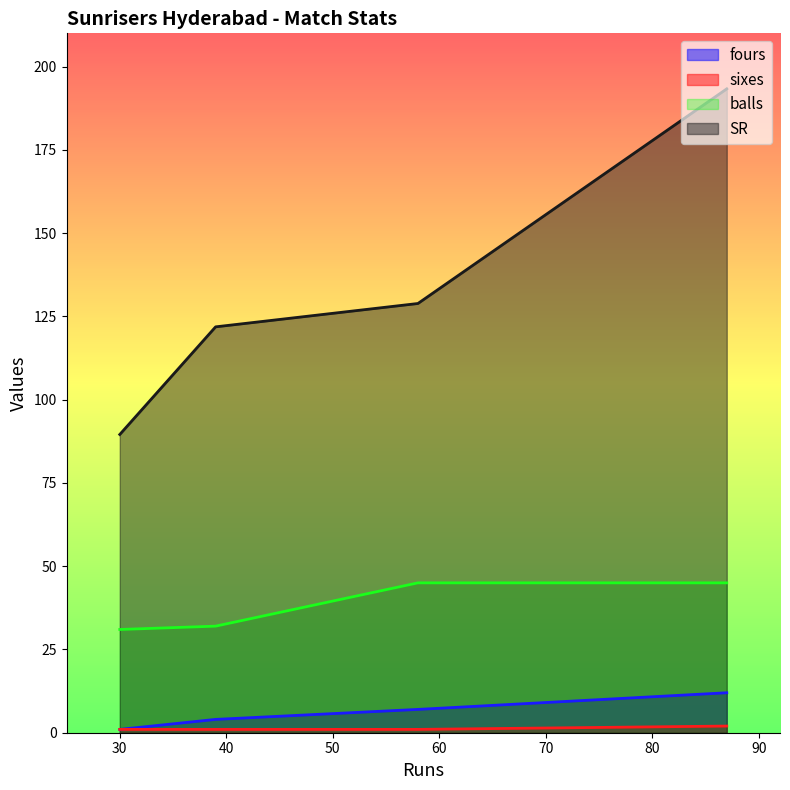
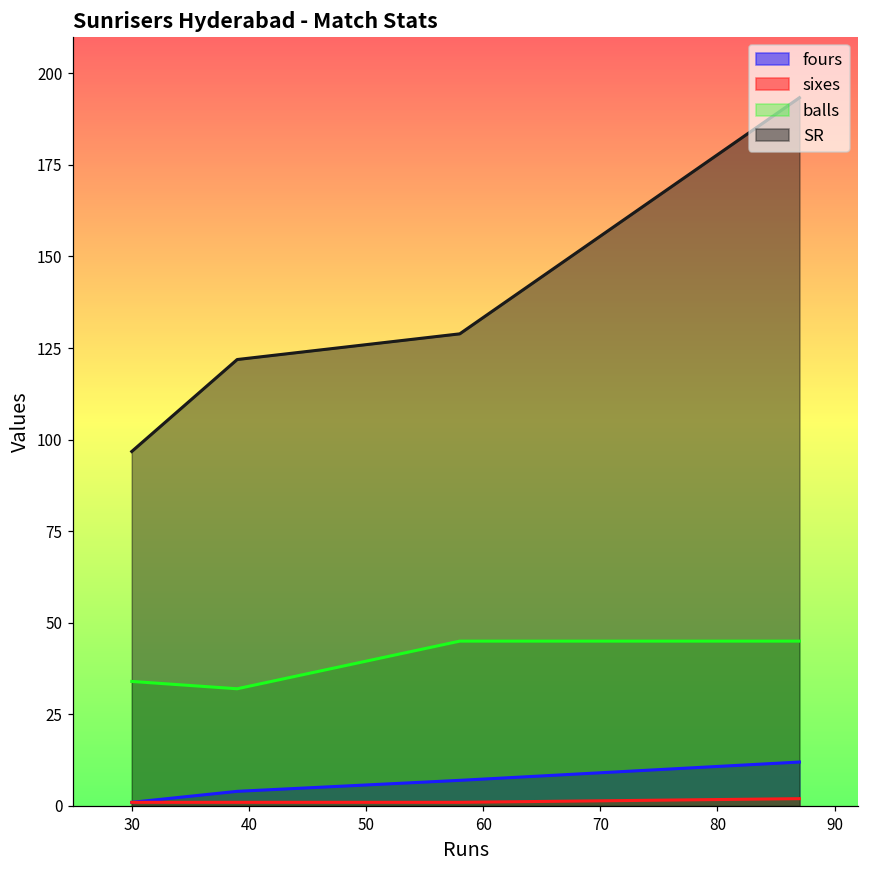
balls, 30: 31 -> 34
SR, 30: 90 -> 97
